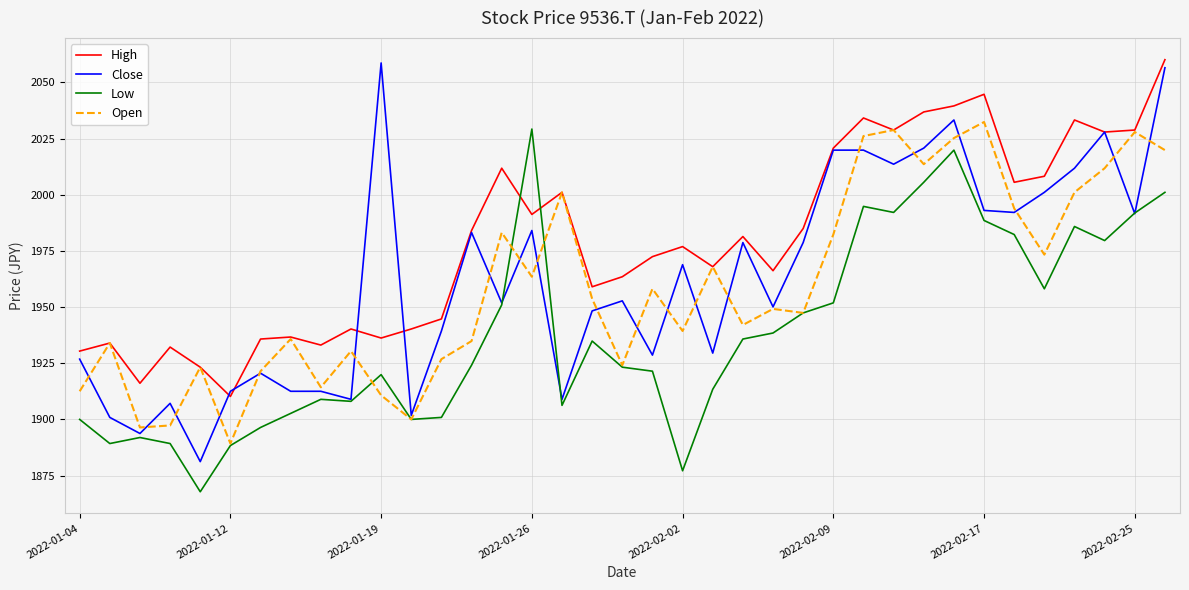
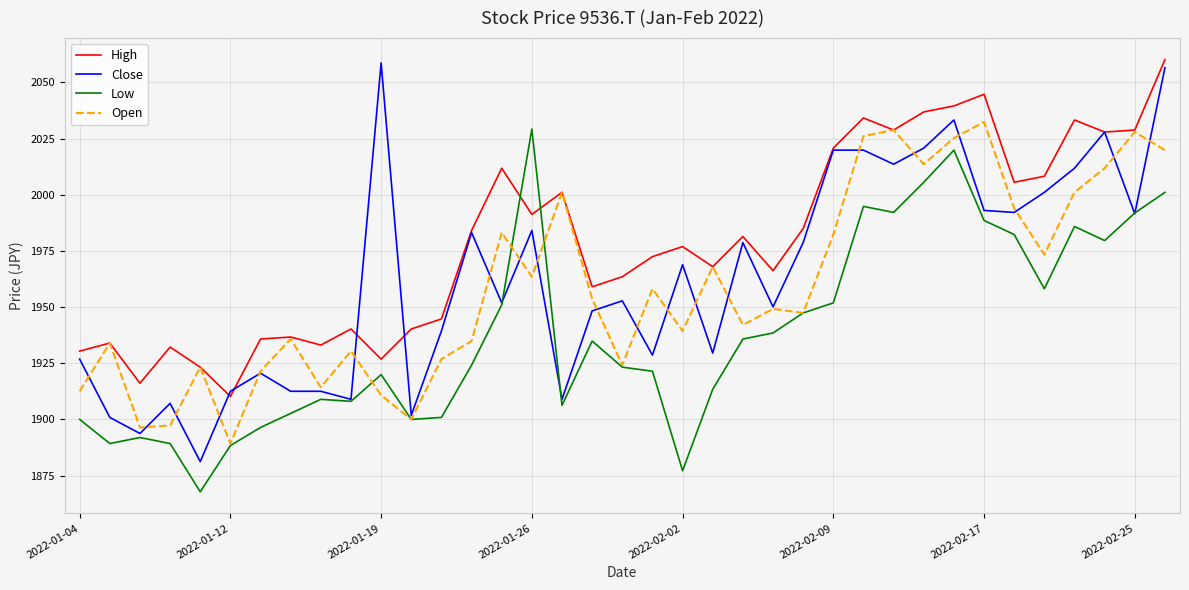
High, 2022-01-19: 1936 -> 1927
